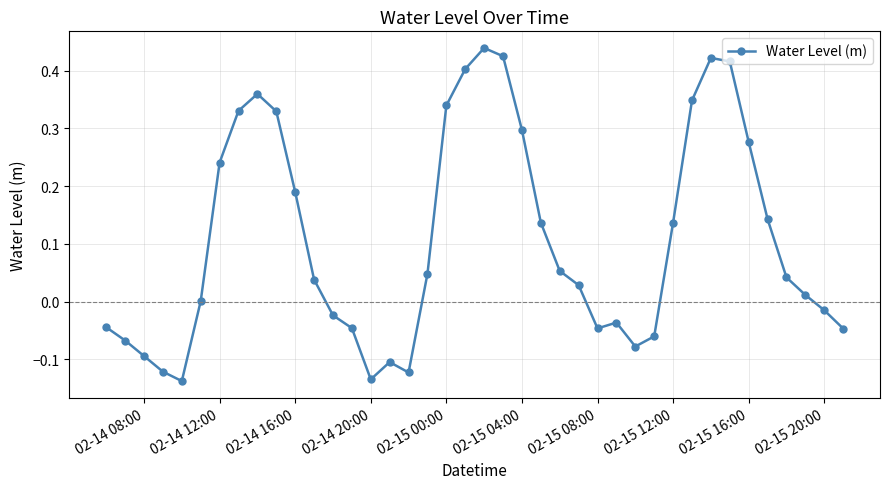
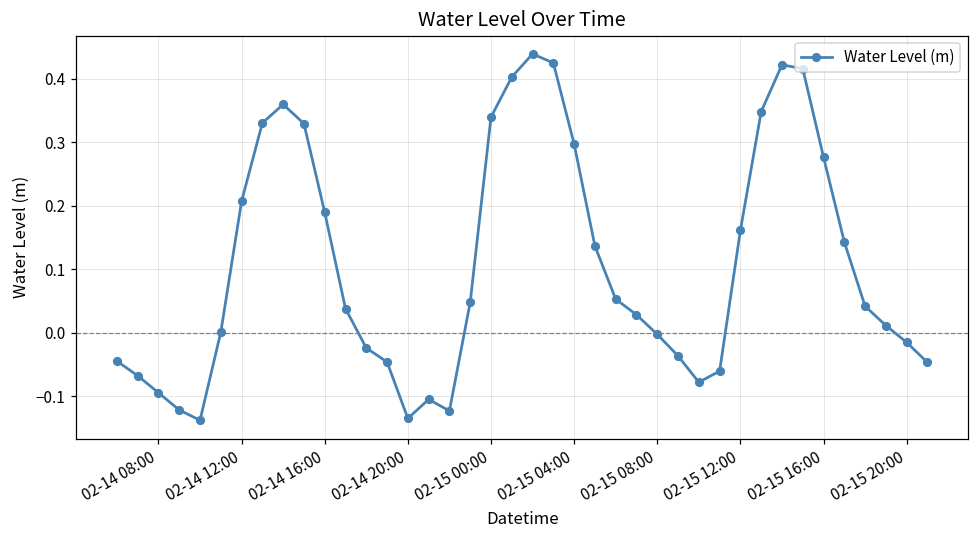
02-14 12:00: 0.24 -> 0.21
02-15 08:00: -0.05 -> 0.00
02-15 12:00: 0.14 -> 0.16
